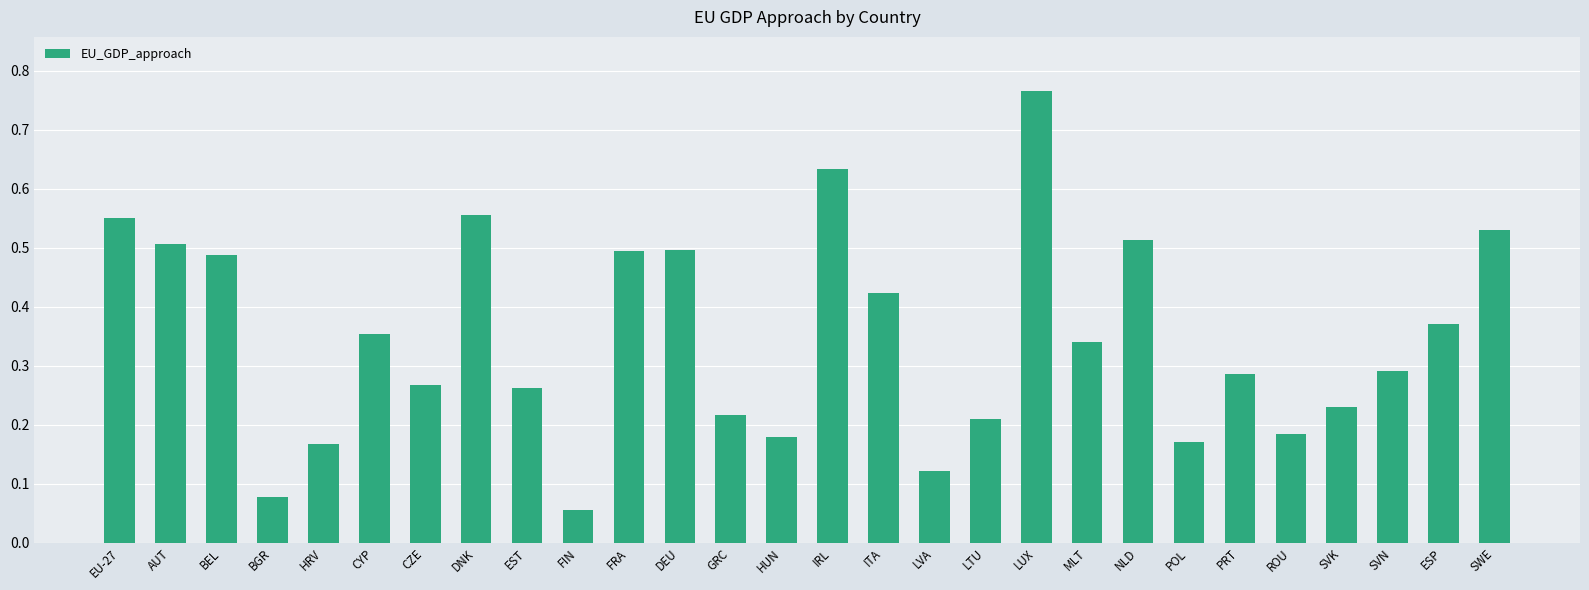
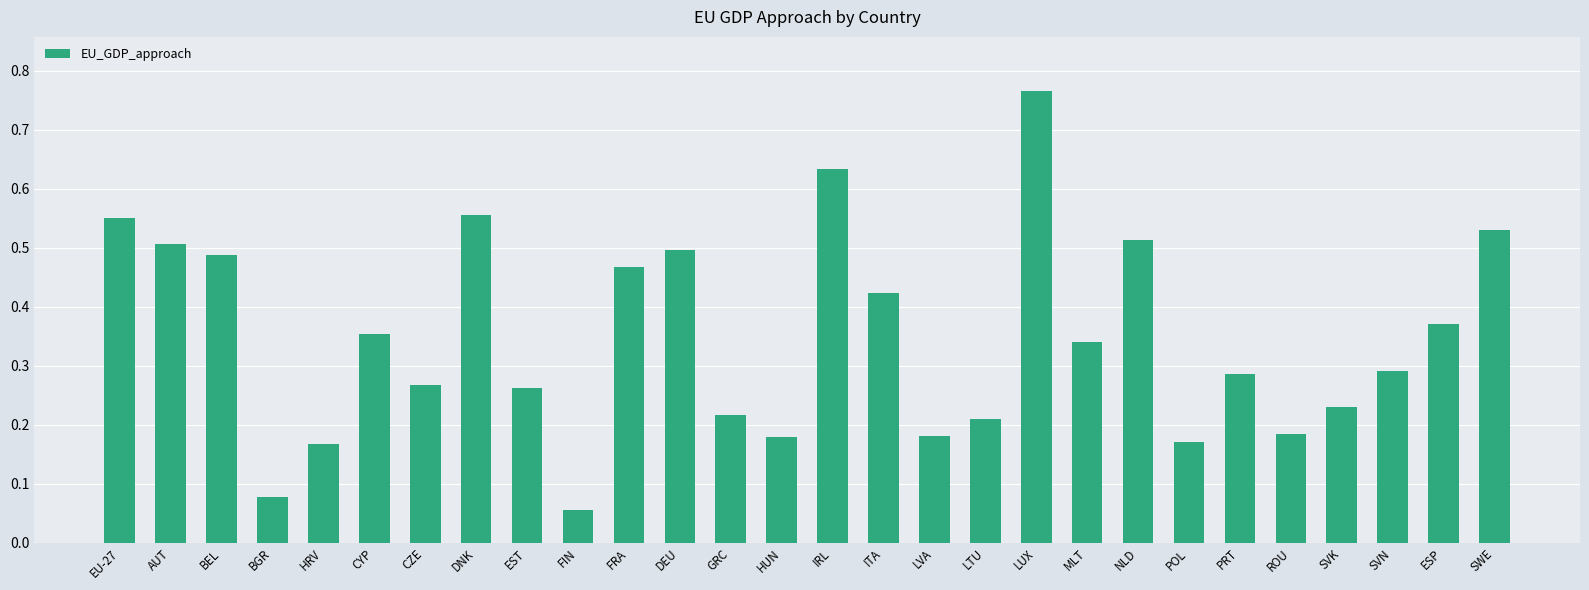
FRA: 0.49 -> 0.47
LVA: 0.12 -> 0.18
